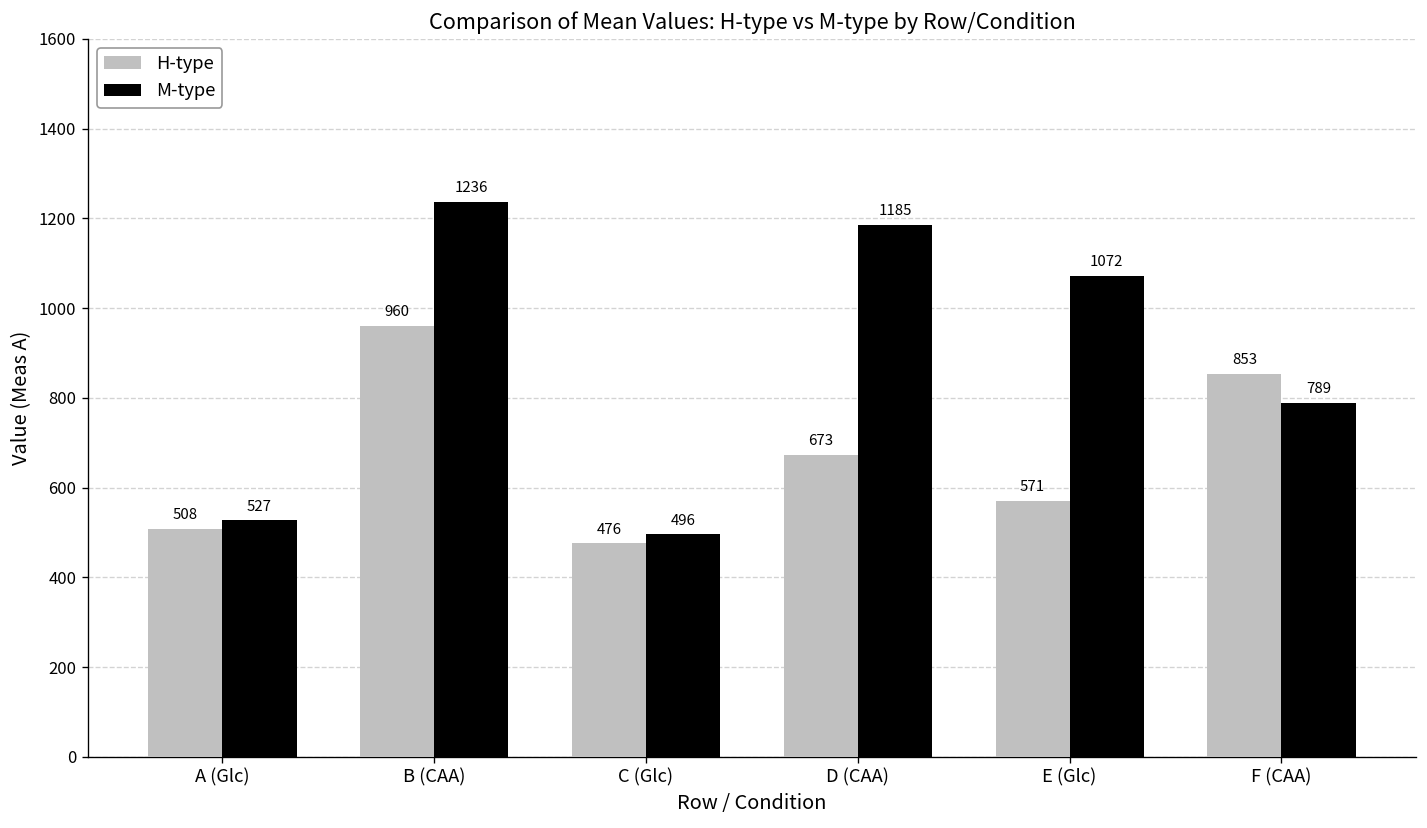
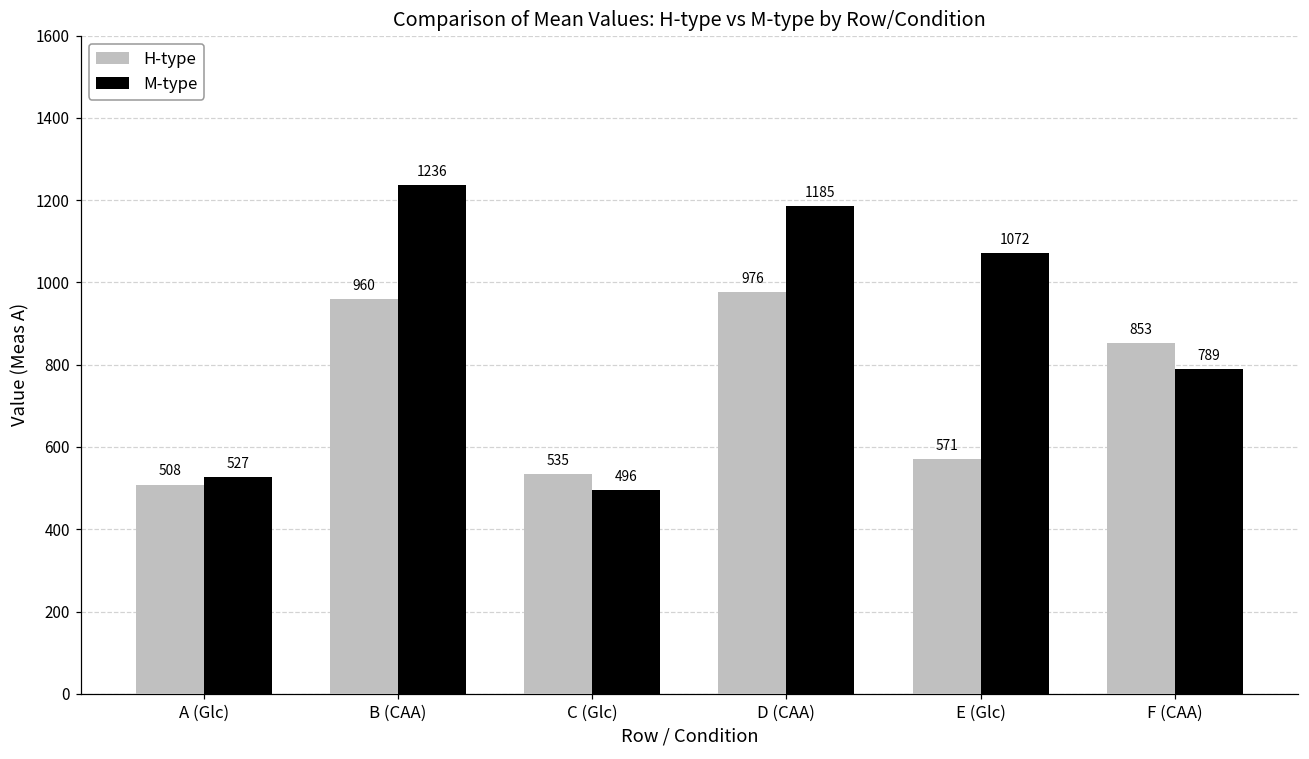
H-type, C (Glc): 476 -> 535
H-type, D (CAA): 673 -> 976
